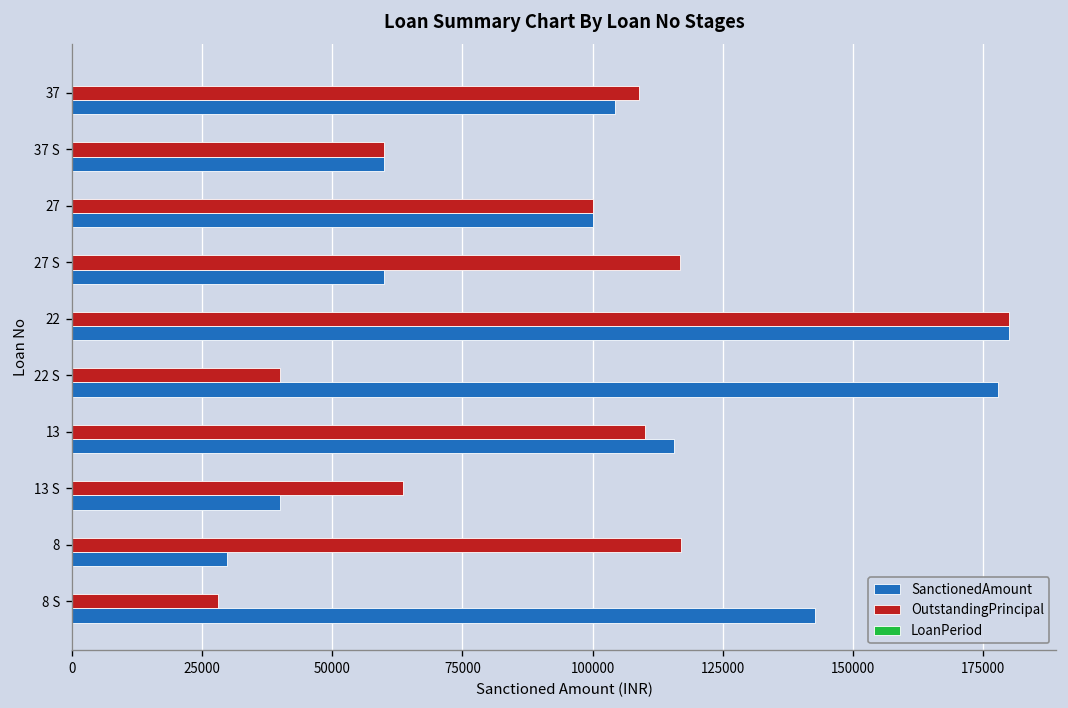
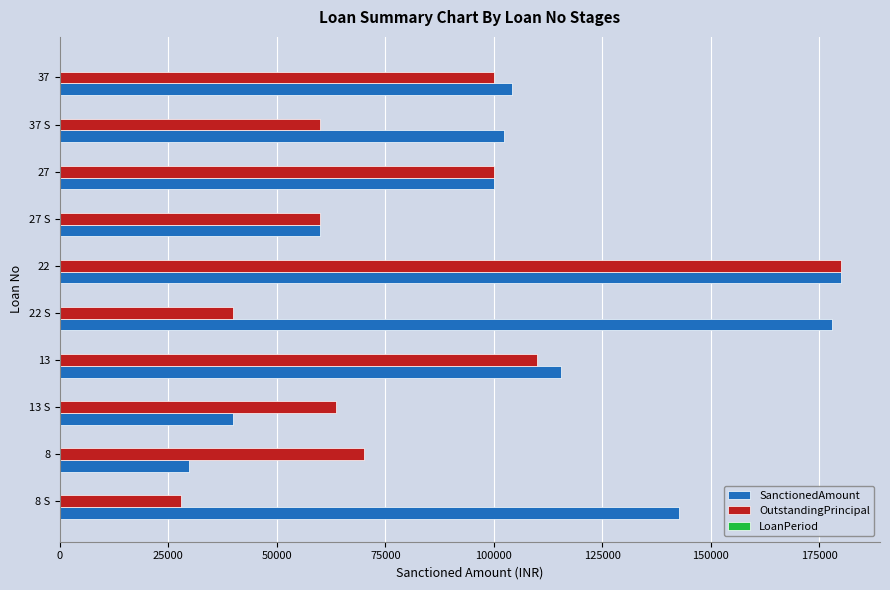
OutstandingPrincipal, 37: 109000 -> 100000
SanctionedAmount, 37 S: 60000 -> 102000
OutstandingPrincipal, 27 S: 117000 -> 60000
OutstandingPrincipal, 8: 117000 -> 70000
